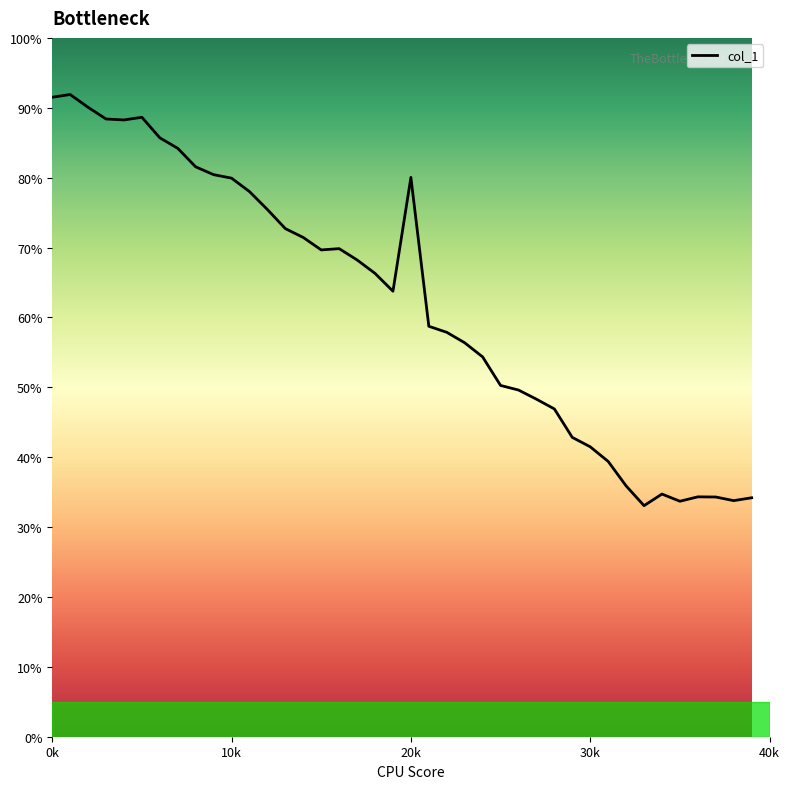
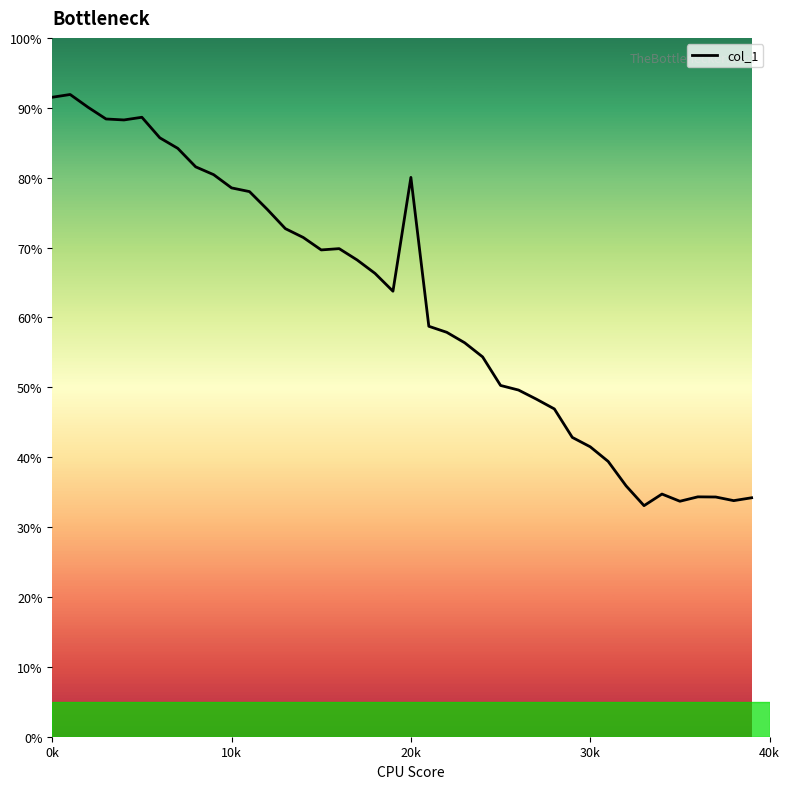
10k: 80% -> 79%
